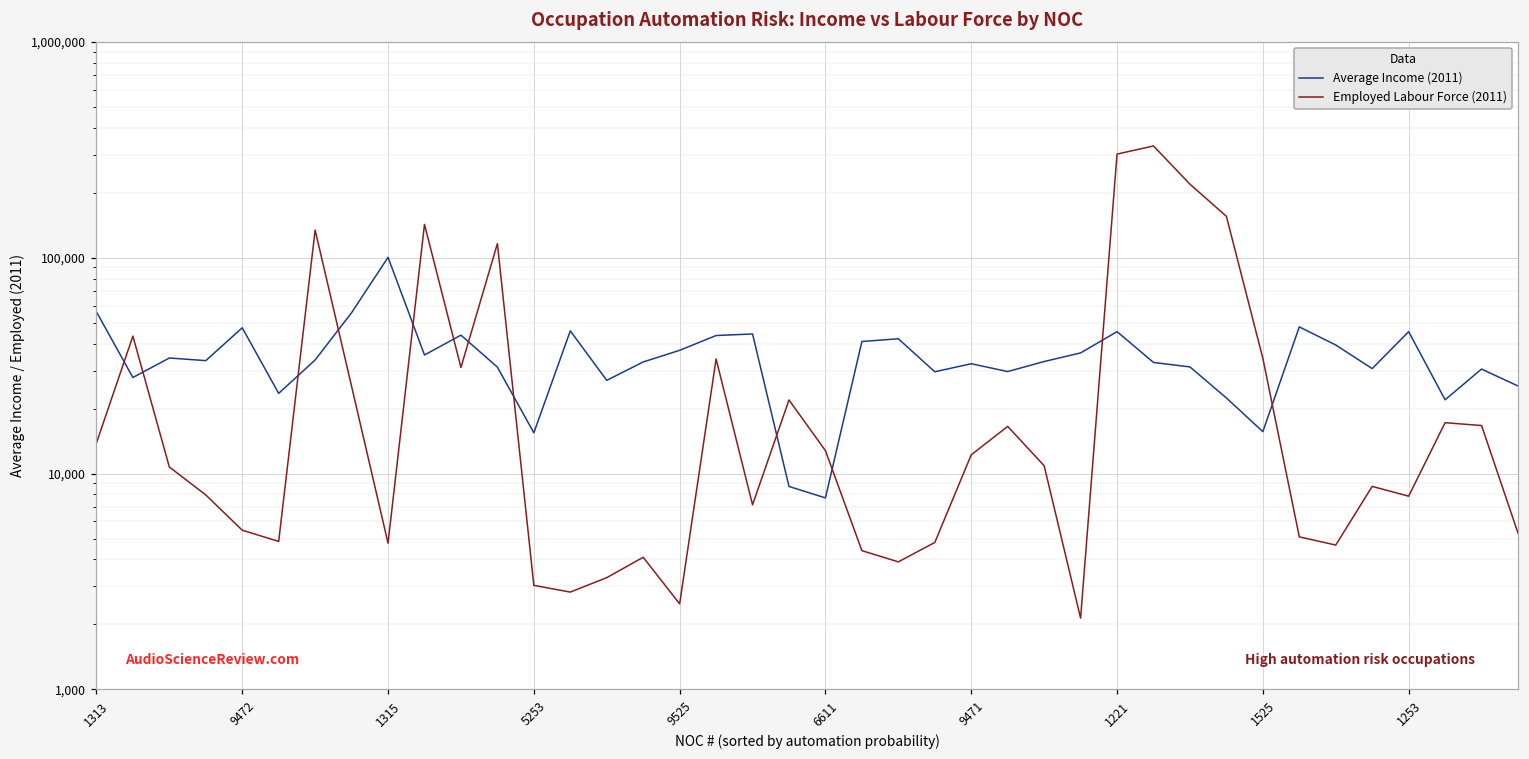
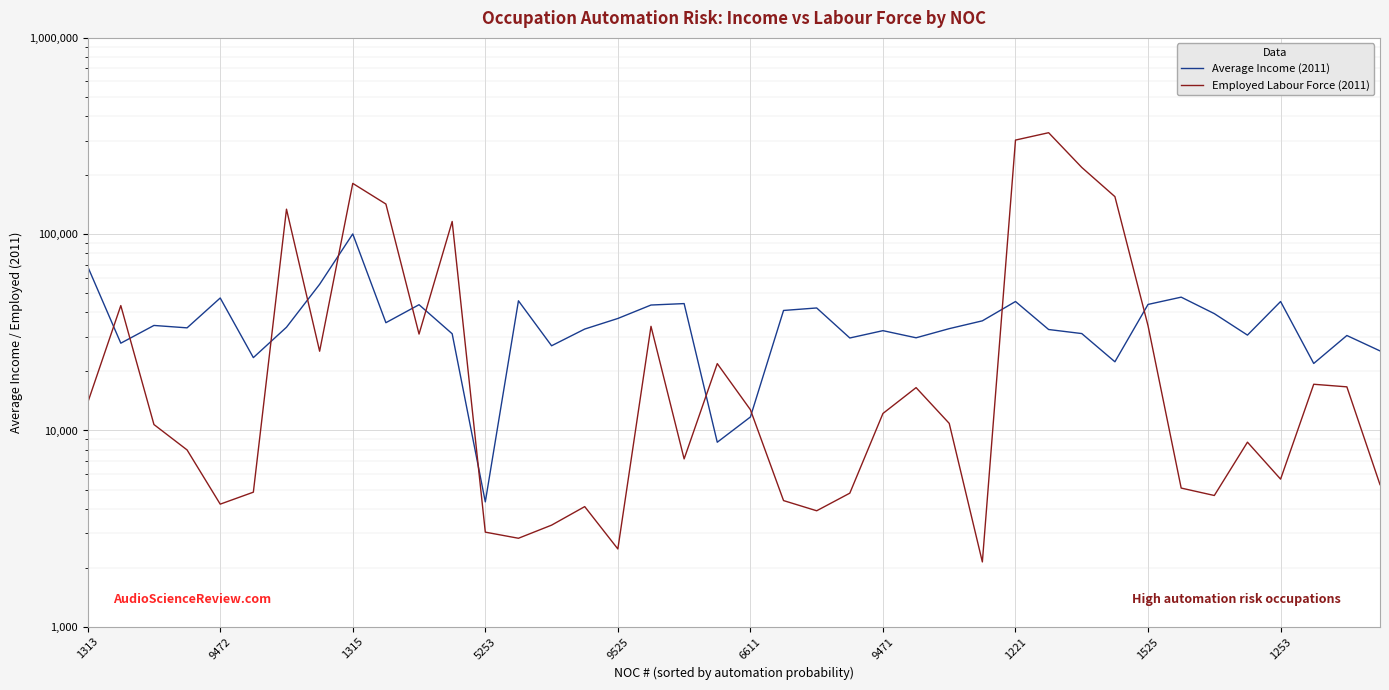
Average Income (2011), 1313: 56,000 -> 68,000
Employed Labour Force (2011), 9472: 5,500 -> 4,200
Employed Labour Force (2011), 1315: 4,800 -> 180,000
Average Income (2011), 5253: 15,000 -> 4,300
Average Income (2011), 6611: 7,700 -> 12,000
Average Income (2011), 1525: 16,000 -> 44,000
Employed Labour Force (2011), 1253: 7,900 -> 5,700
